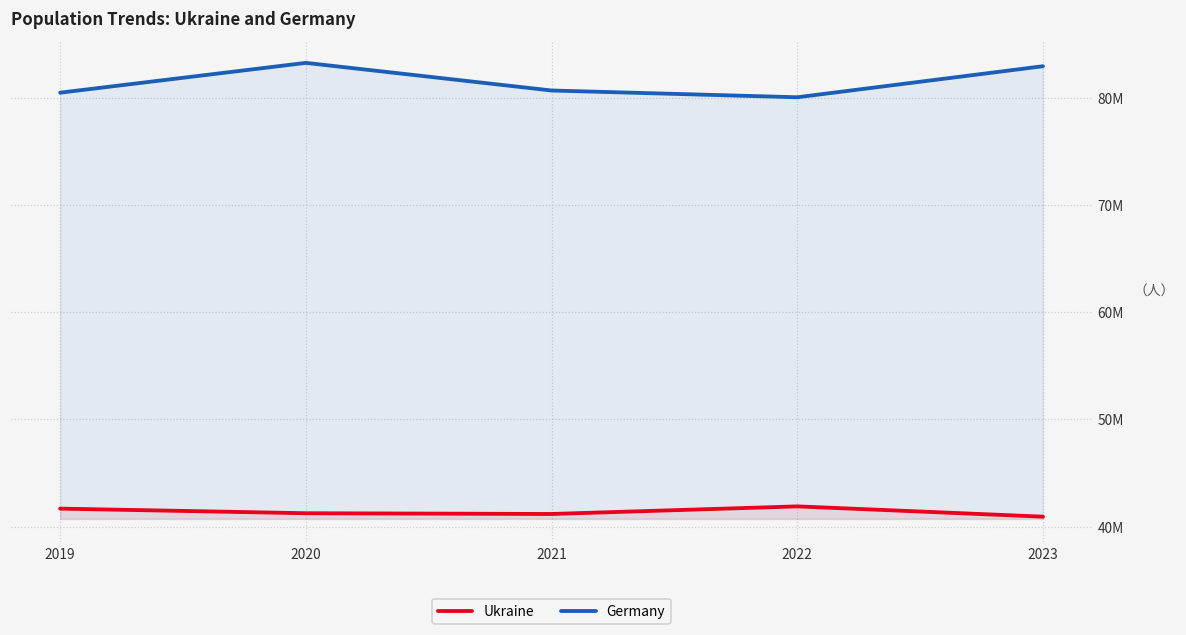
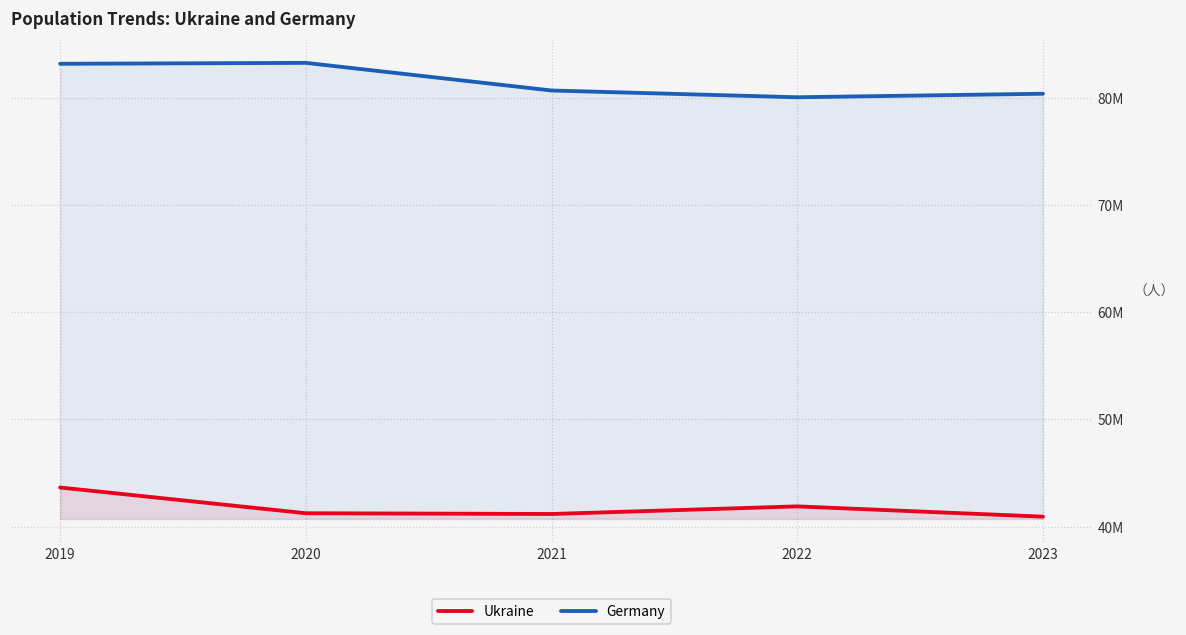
Ukraine, 2019: 42000000 -> 44000000
Germany, 2019: 80000000 -> 83000000
Germany, 2023: 83000000 -> 80000000
